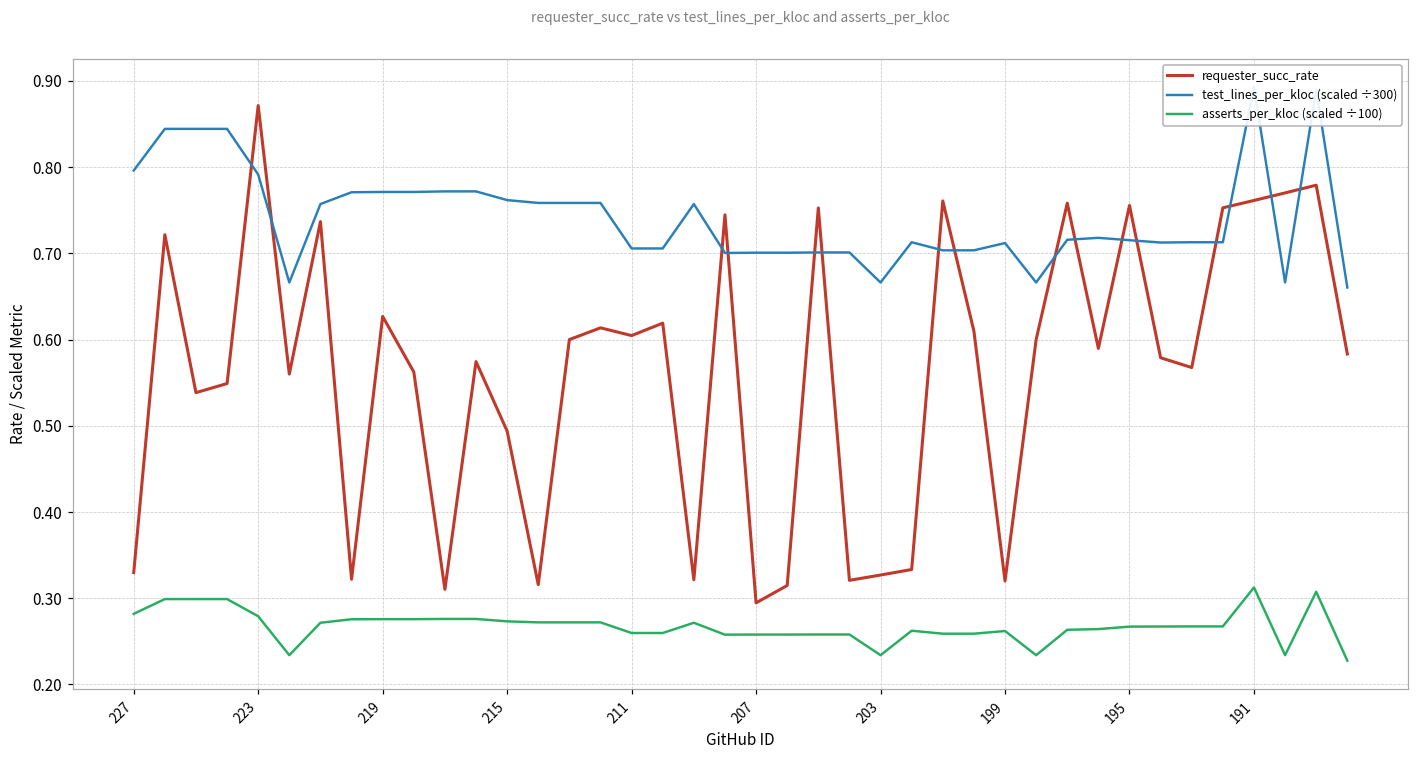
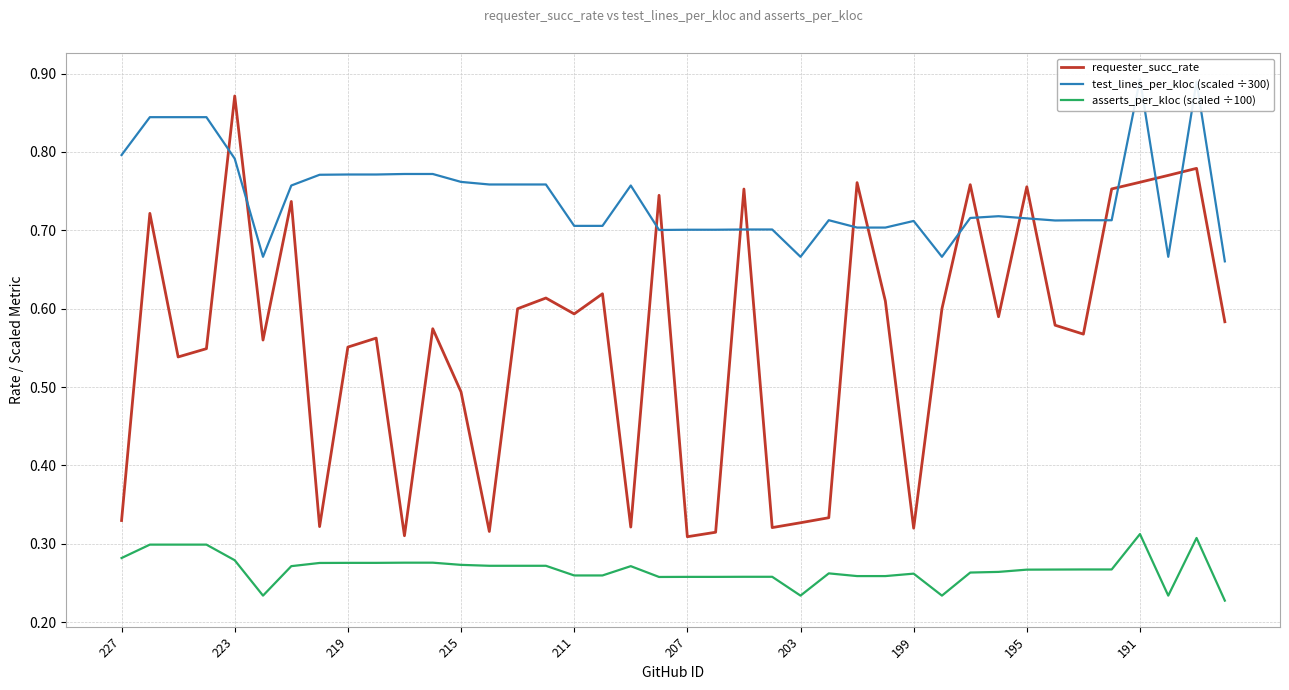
requester_succ_rate, 219: 0.63 -> 0.55
requester_succ_rate, 211: 0.60 -> 0.59
requester_succ_rate, 207: 0.29 -> 0.31
